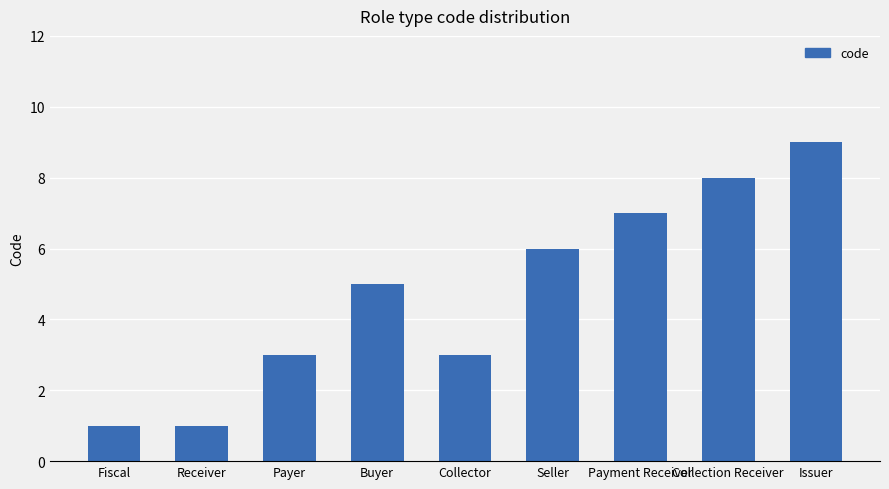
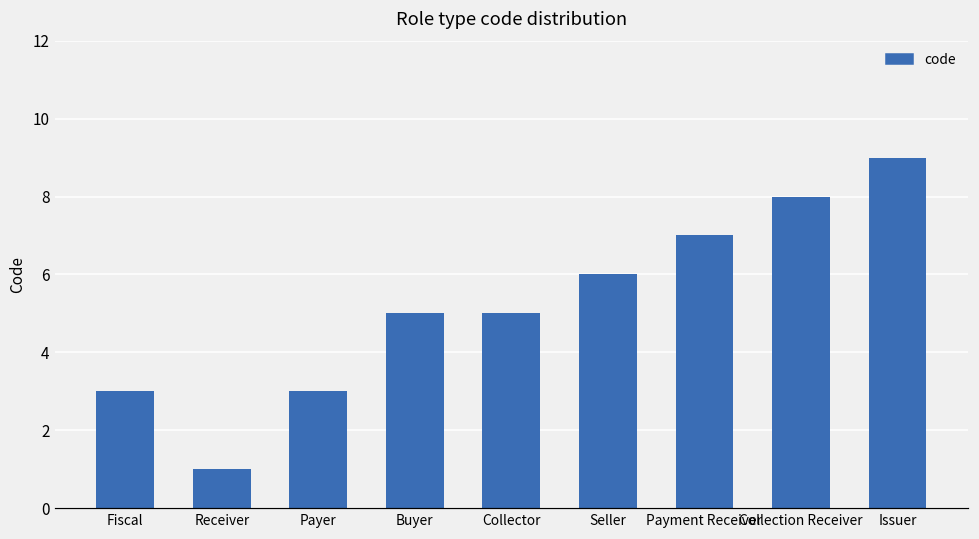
Fiscal: 1 -> 3
Collector: 3 -> 5
